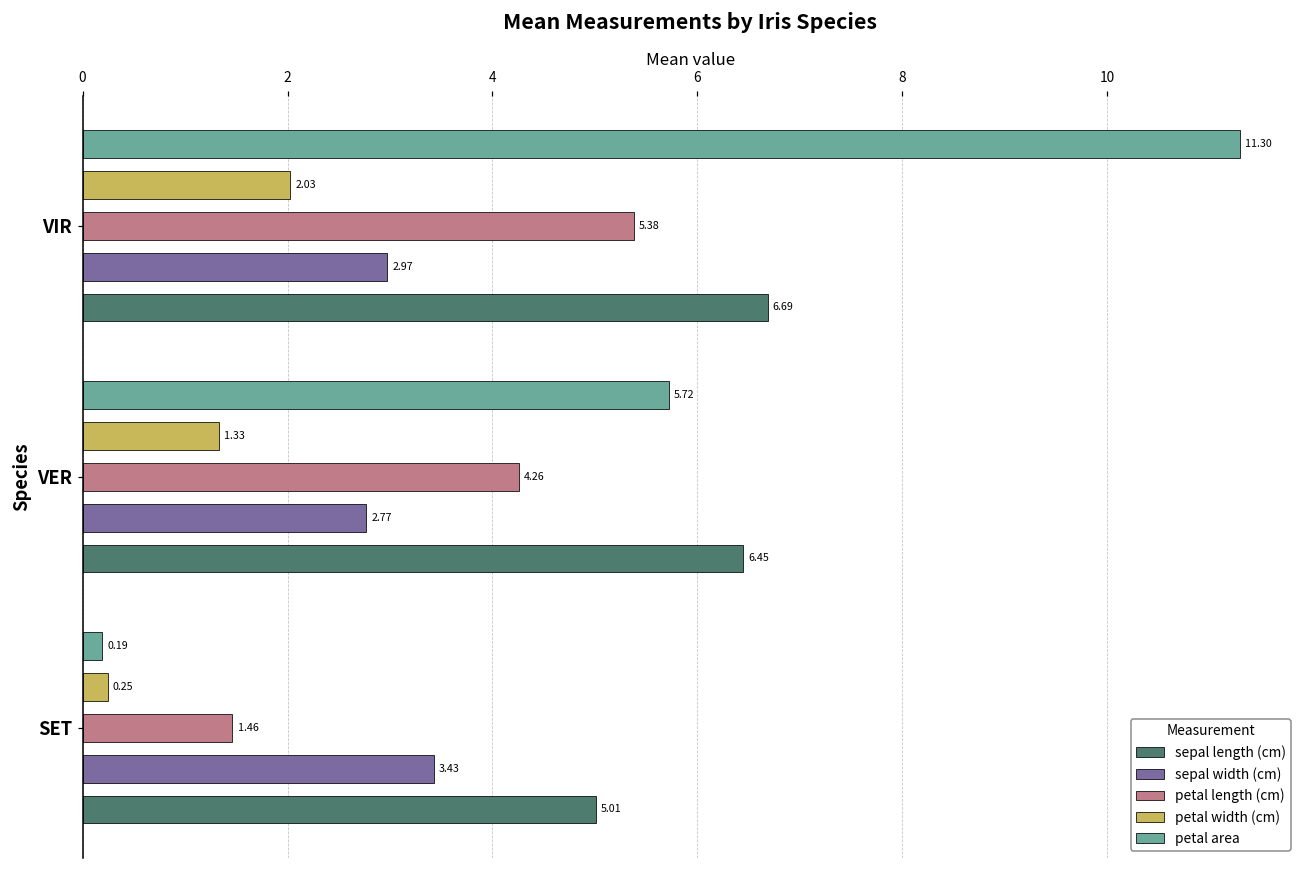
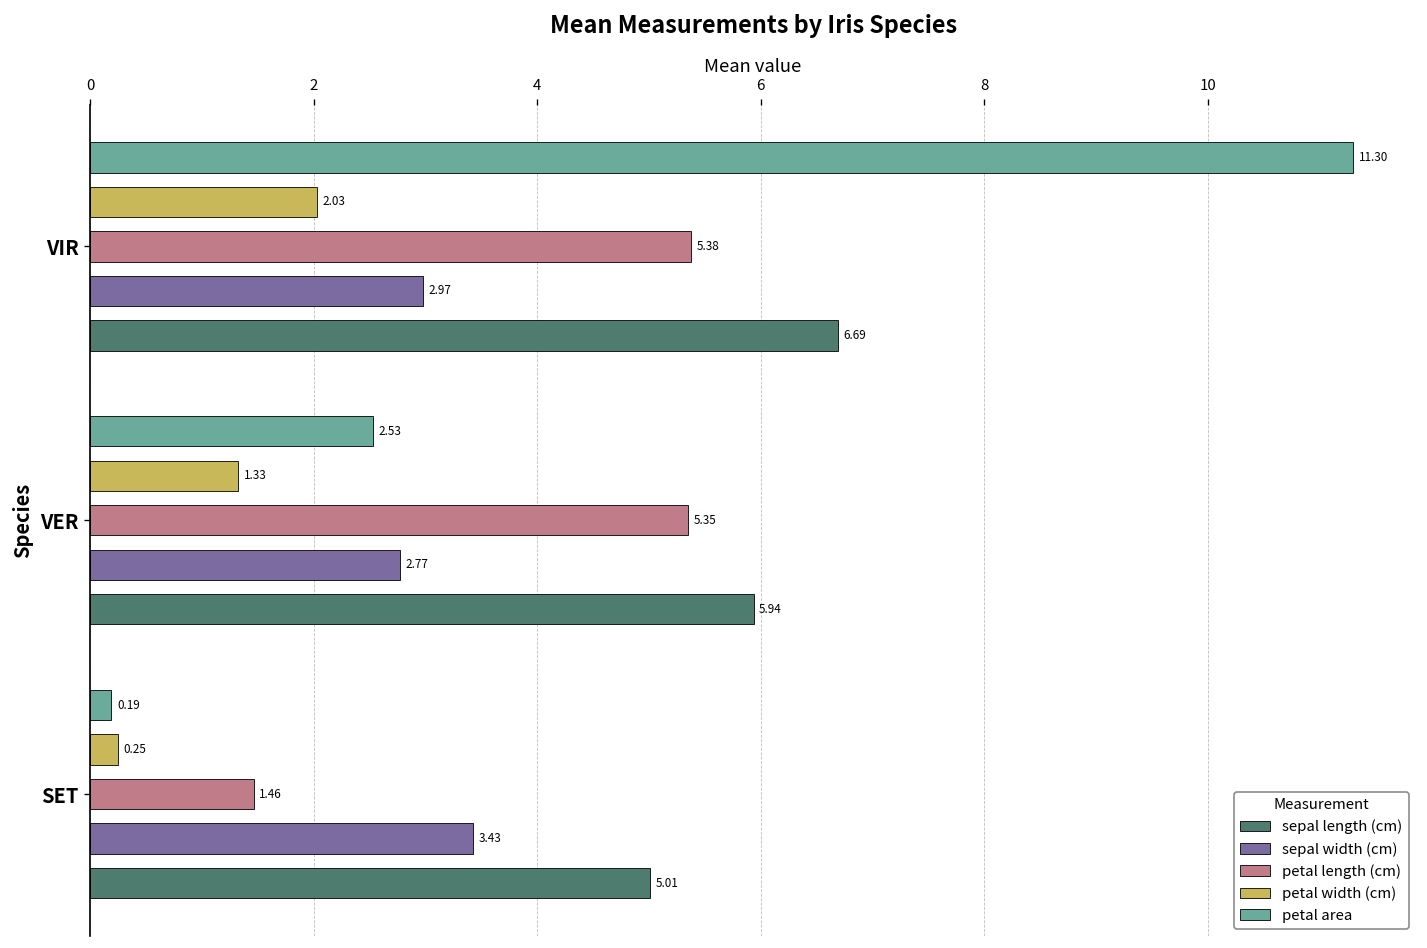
petal area, VER: 5.72 -> 2.53
petal length (cm), VER: 4.26 -> 5.35
sepal length (cm), VER: 6.45 -> 5.94
